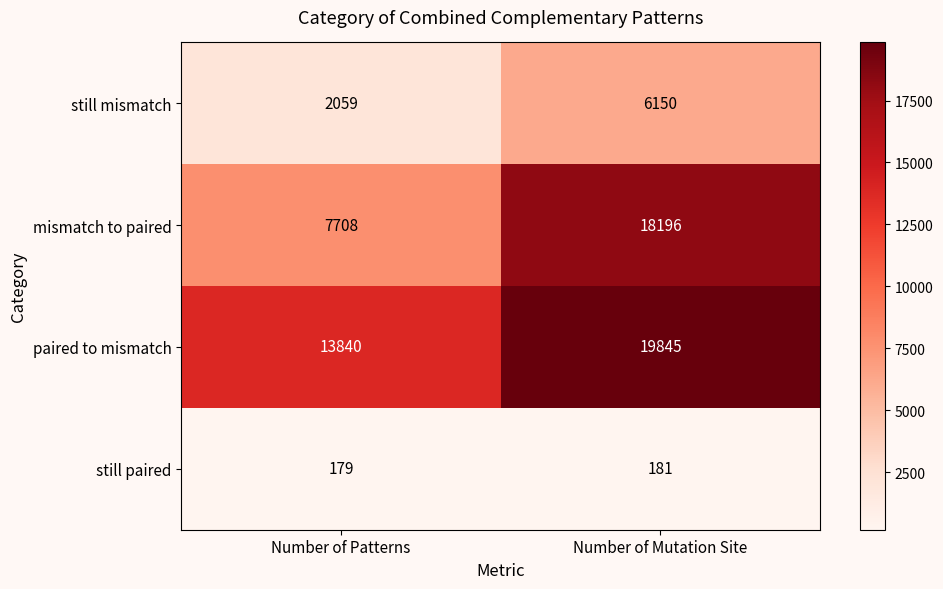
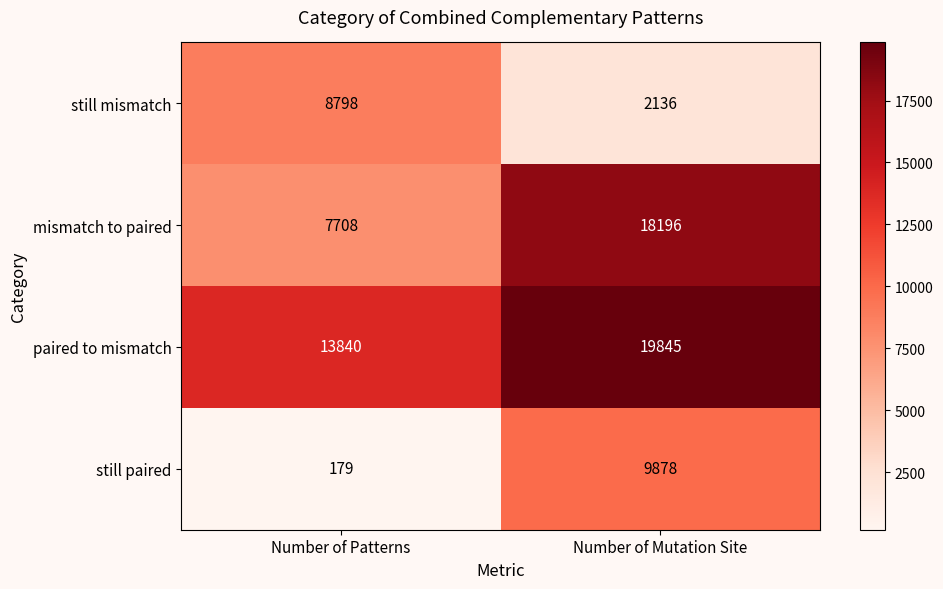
still mismatch, Number of Patterns: 2059 -> 8798
still mismatch, Number of Mutation Site: 6150 -> 2136
still paired, Number of Mutation Site: 181 -> 9878
